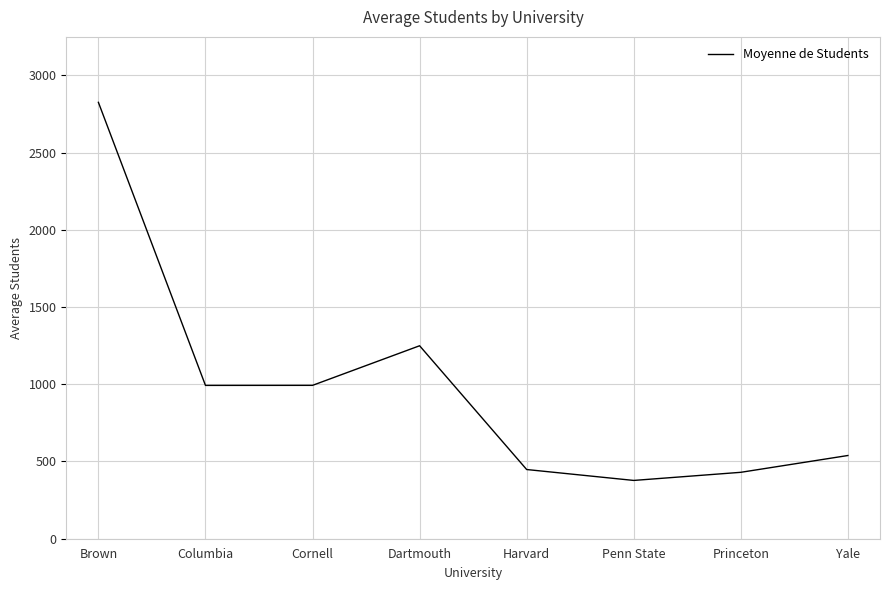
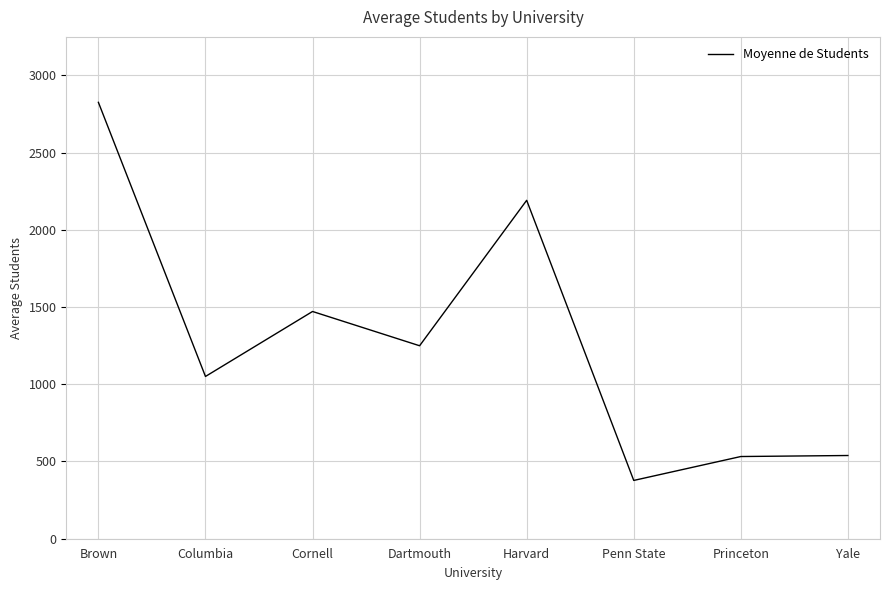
Columbia: 990 -> 1050
Cornell: 990 -> 1470
Harvard: 450 -> 2190
Princeton: 430 -> 530
